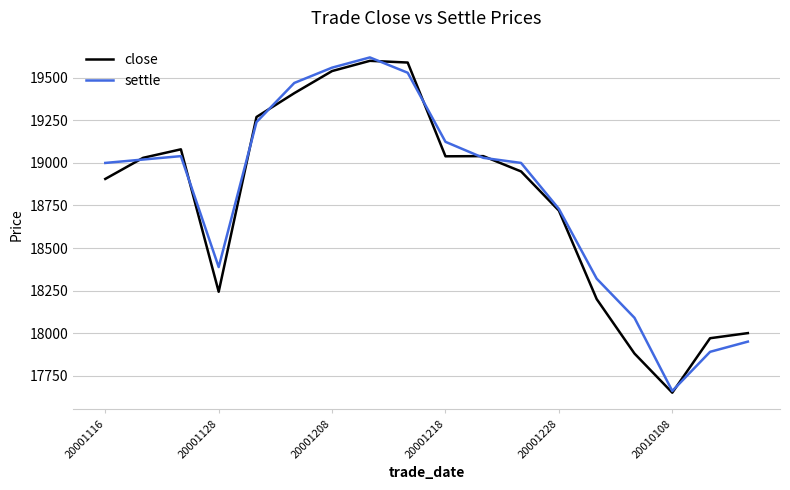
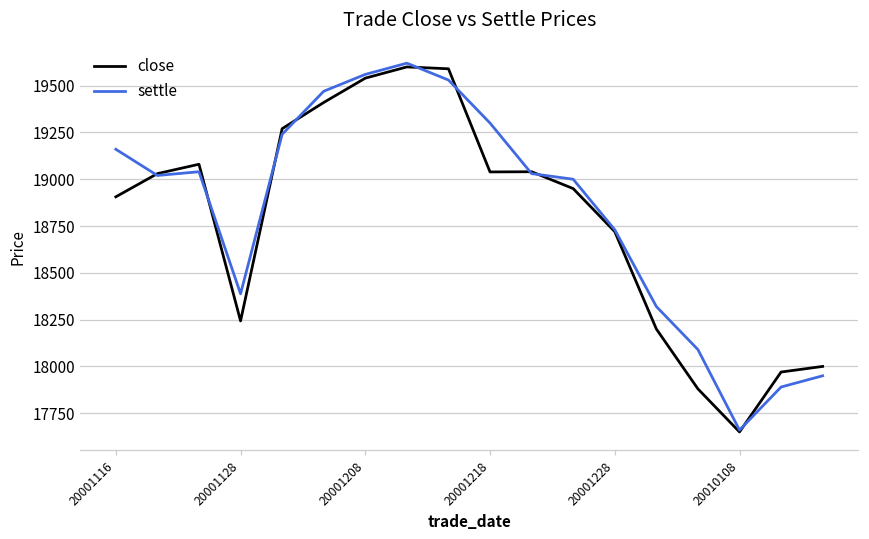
settle, 20001116: 19000 -> 19160
settle, 20001218: 19120 -> 19300
